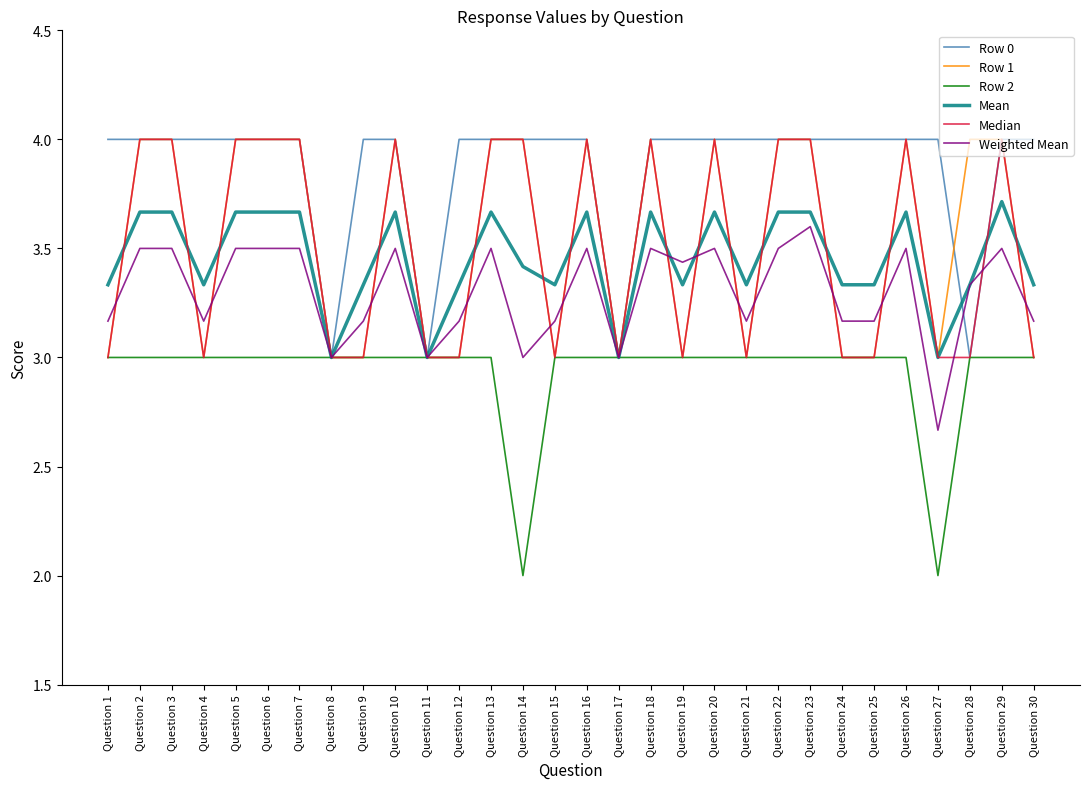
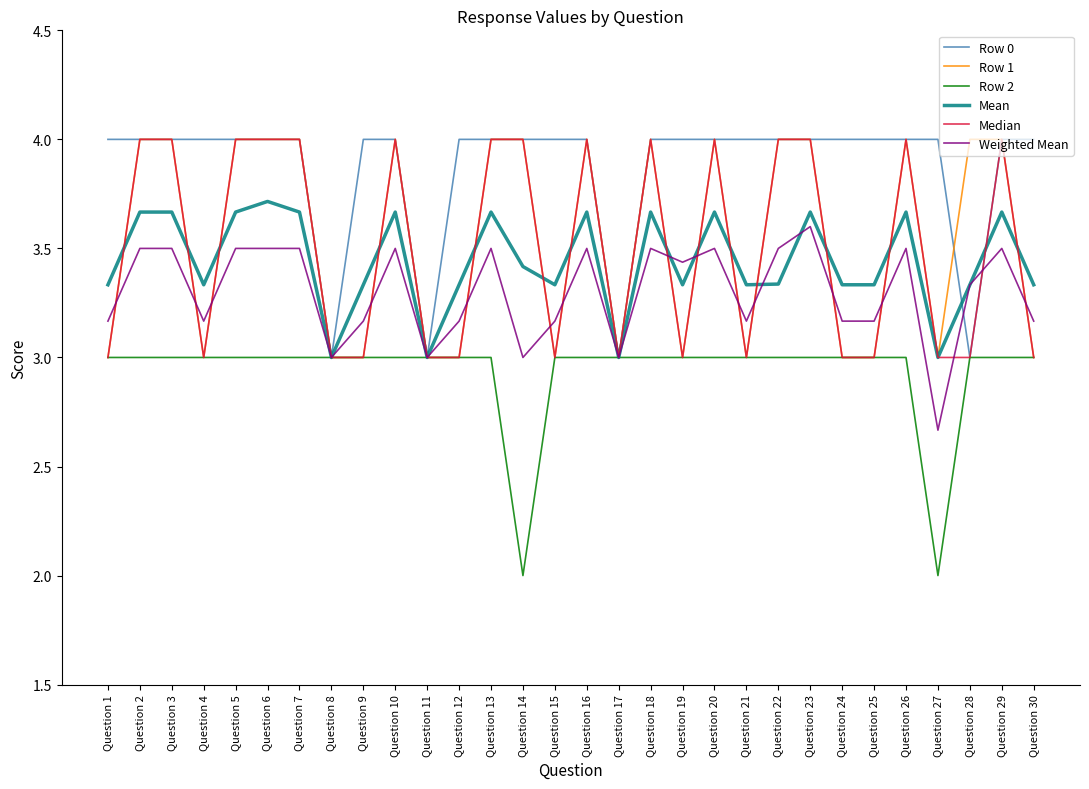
Mean, Question 6: 3.67 -> 3.72
Mean, Question 22: 3.67 -> 3.34
Mean, Question 29: 3.71 -> 3.67
